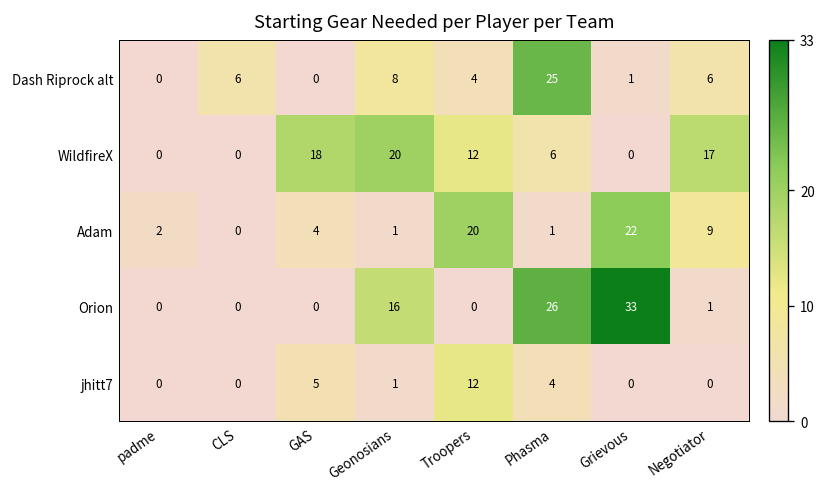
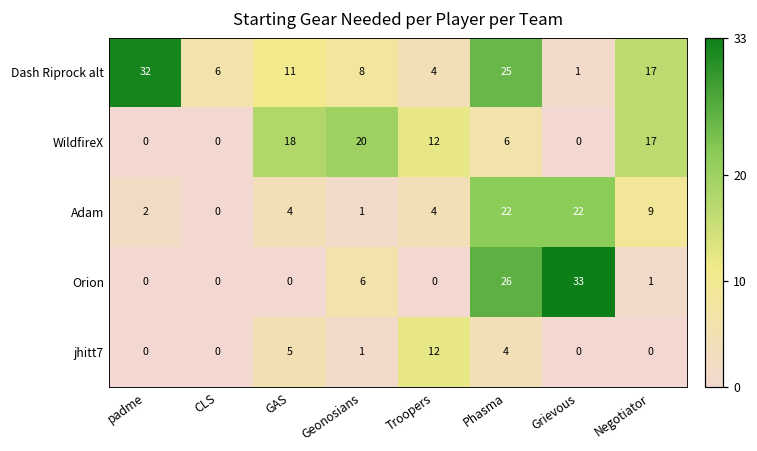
Dash Riprock alt, padme: 0 -> 32
Dash Riprock alt, GAS: 0 -> 11
Dash Riprock alt, Negotiator: 6 -> 17
Adam, Troopers: 20 -> 4
Adam, Phasma: 1 -> 22
Orion, Geonosians: 16 -> 6
